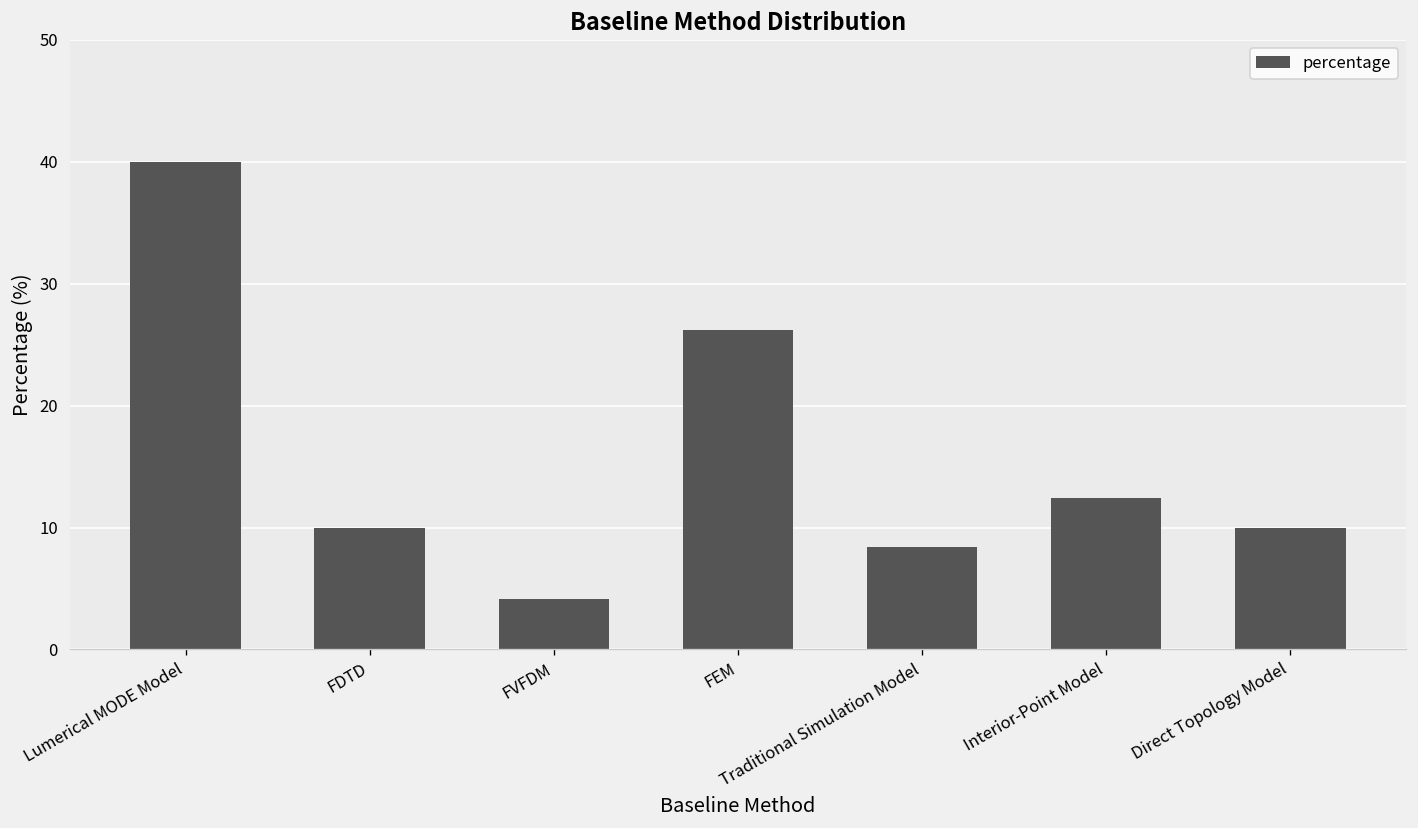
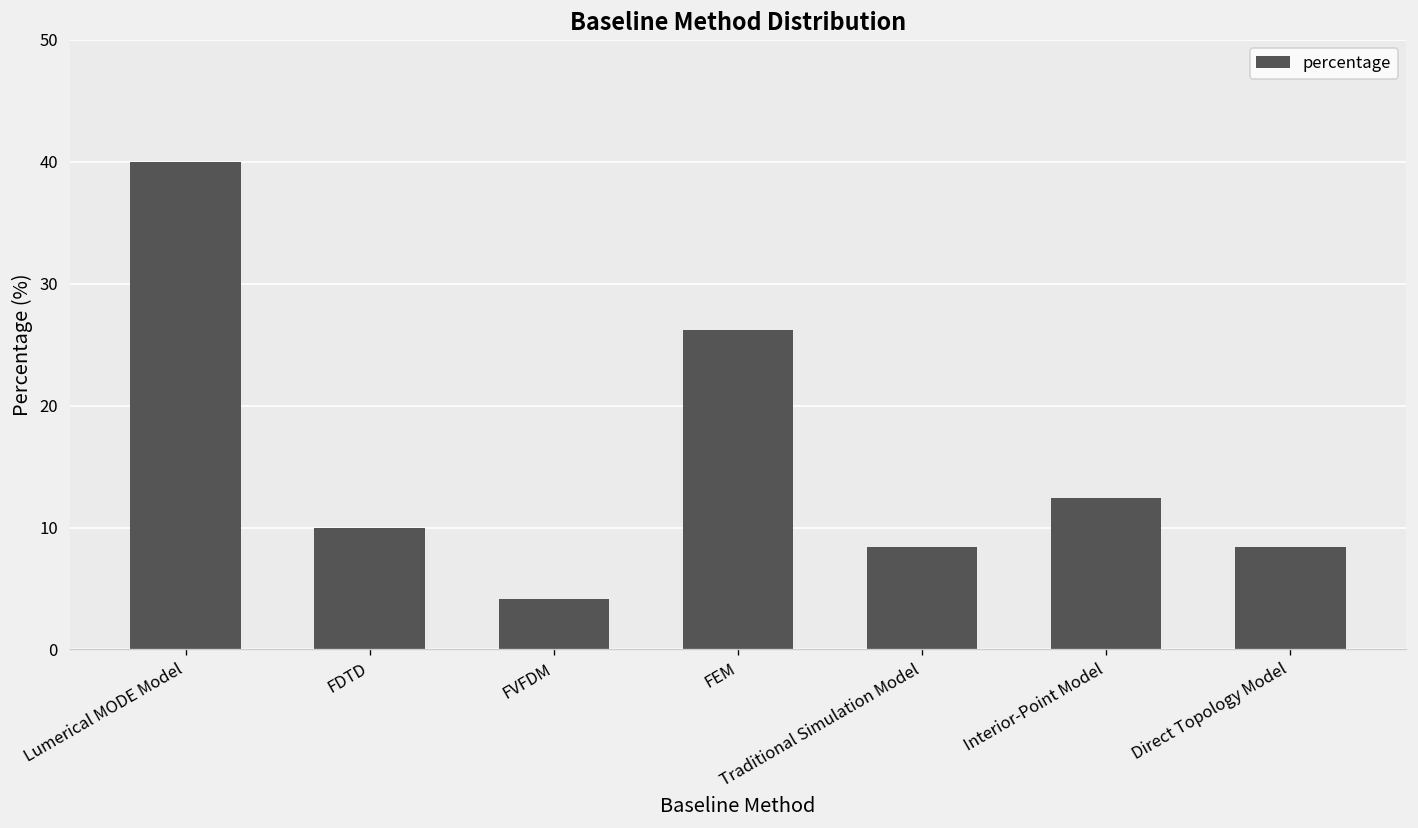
Direct Topology Model: 10.0 -> 8.4
